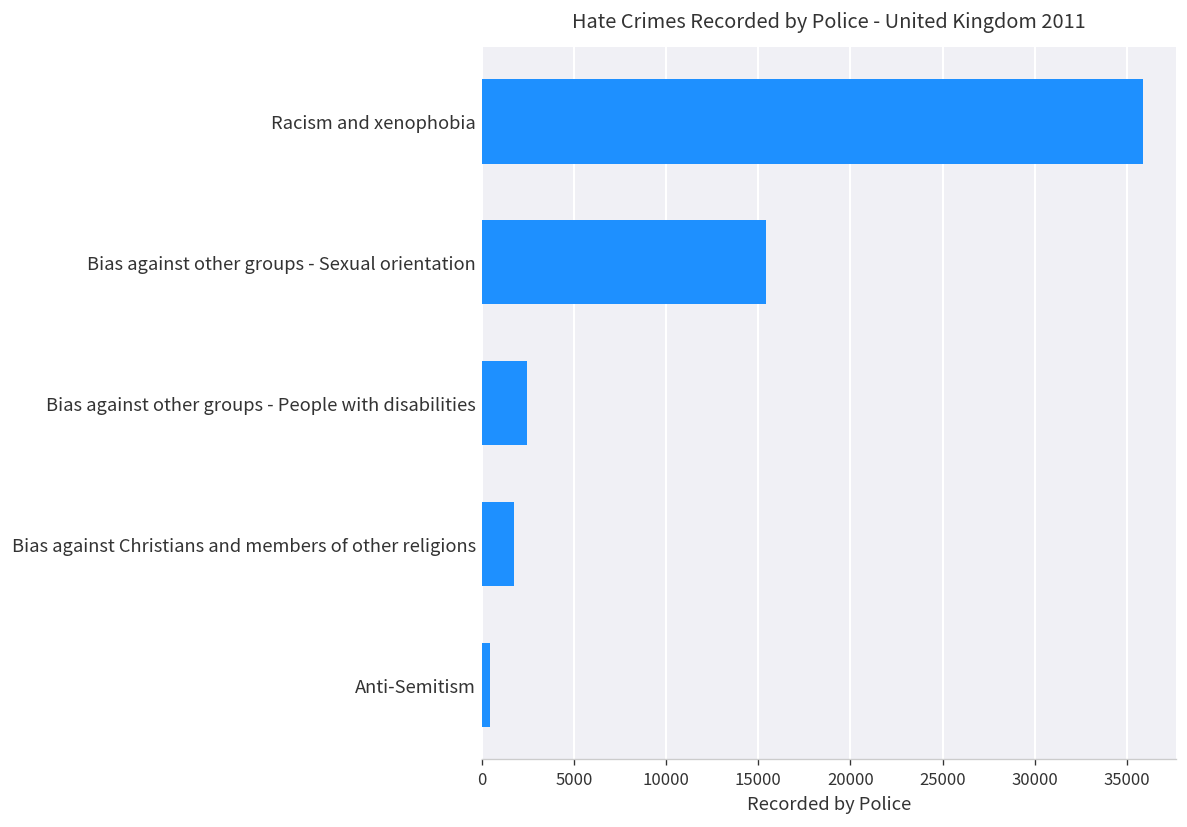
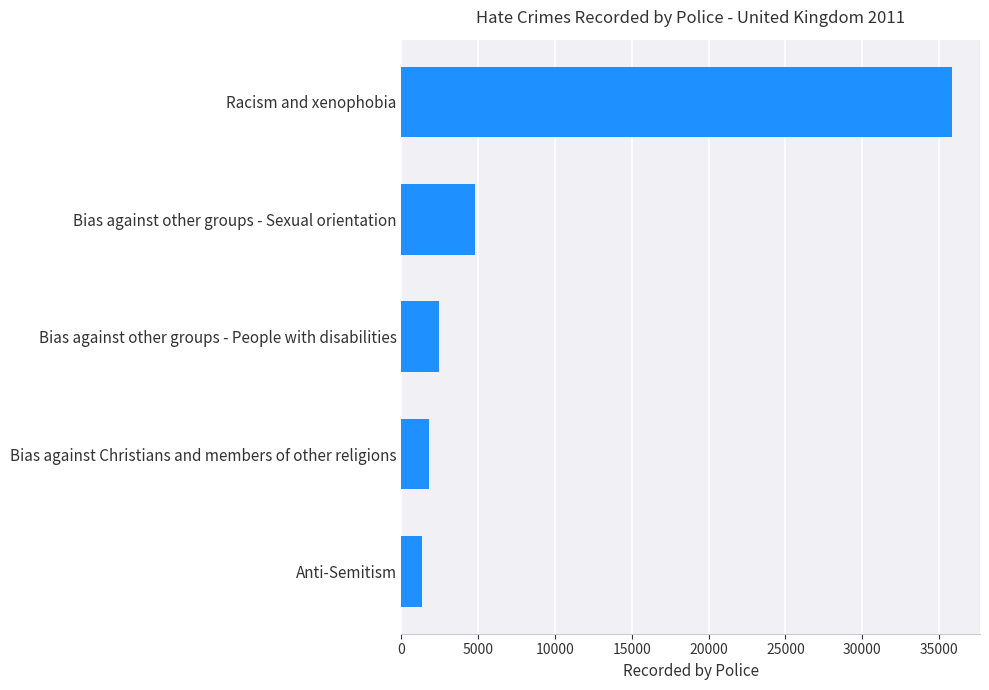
Bias against other groups - Sexual orientation: 15400 -> 4800
Anti-Semitism: 400 -> 1300
